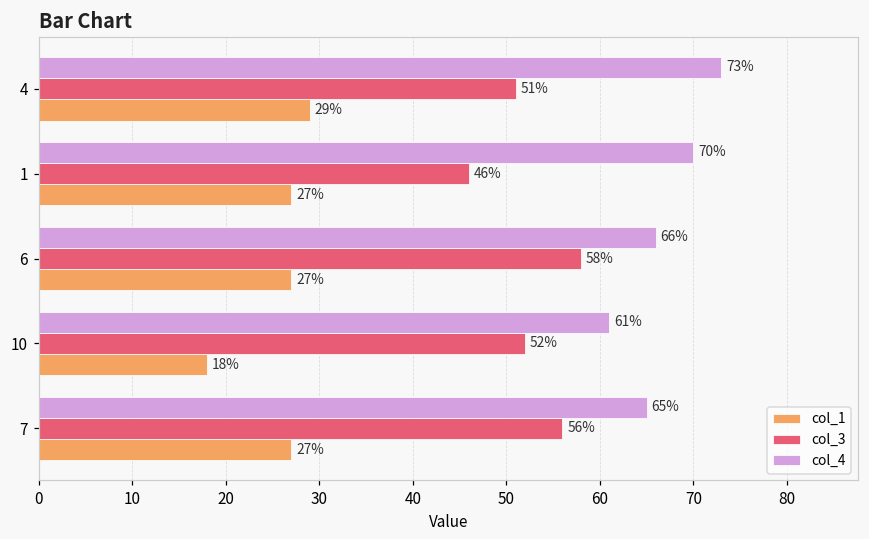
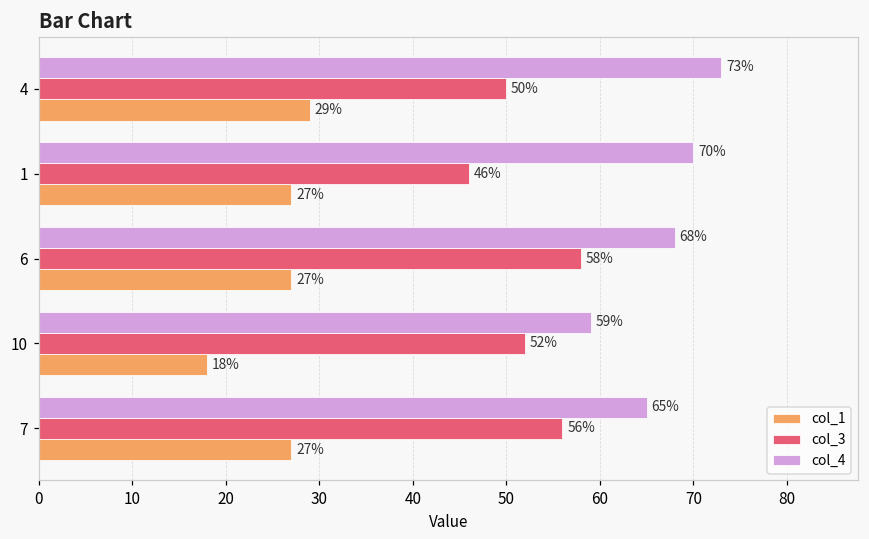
col_3, 4: 51% -> 50%
col_4, 6: 66% -> 68%
col_4, 10: 61% -> 59%
